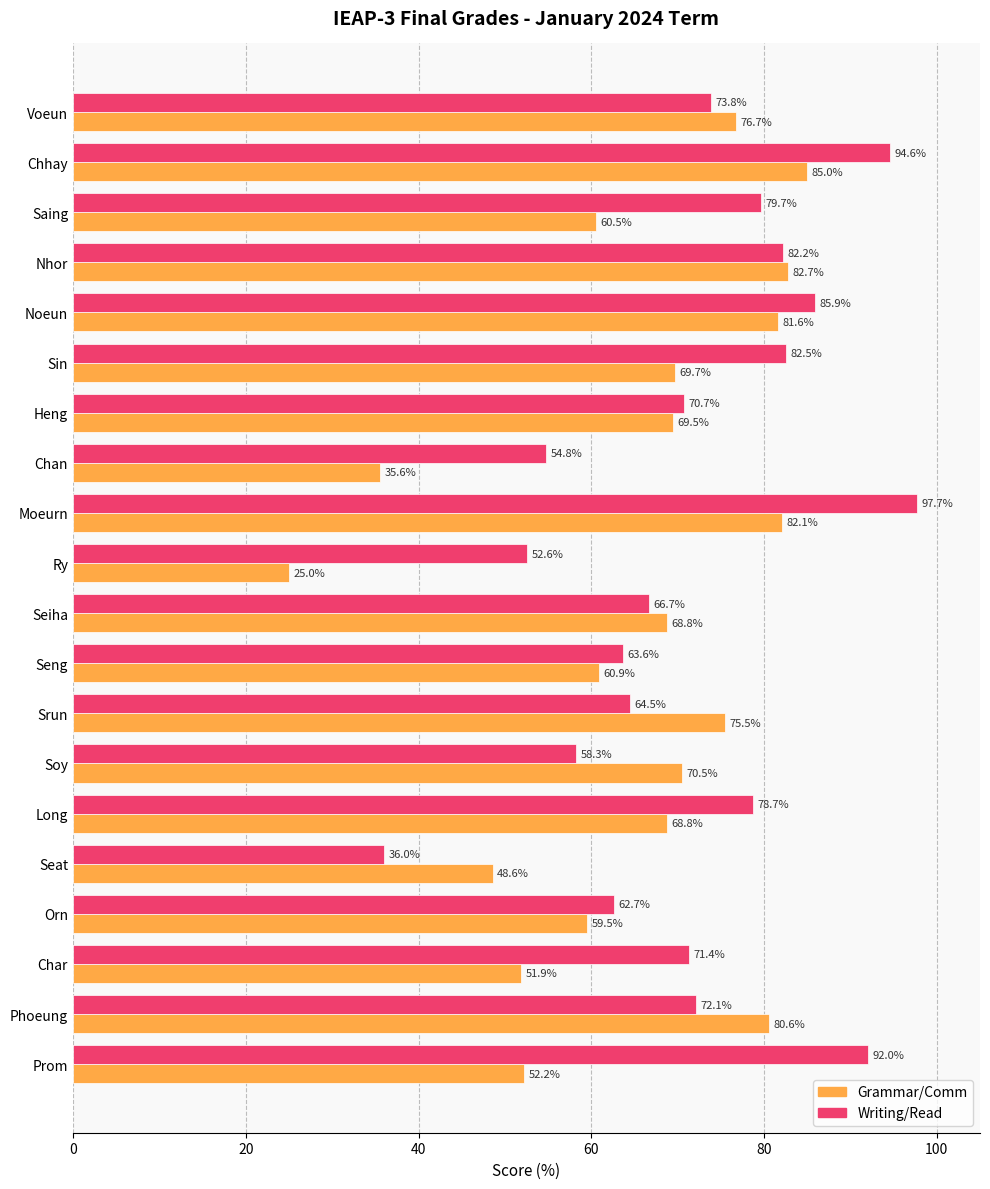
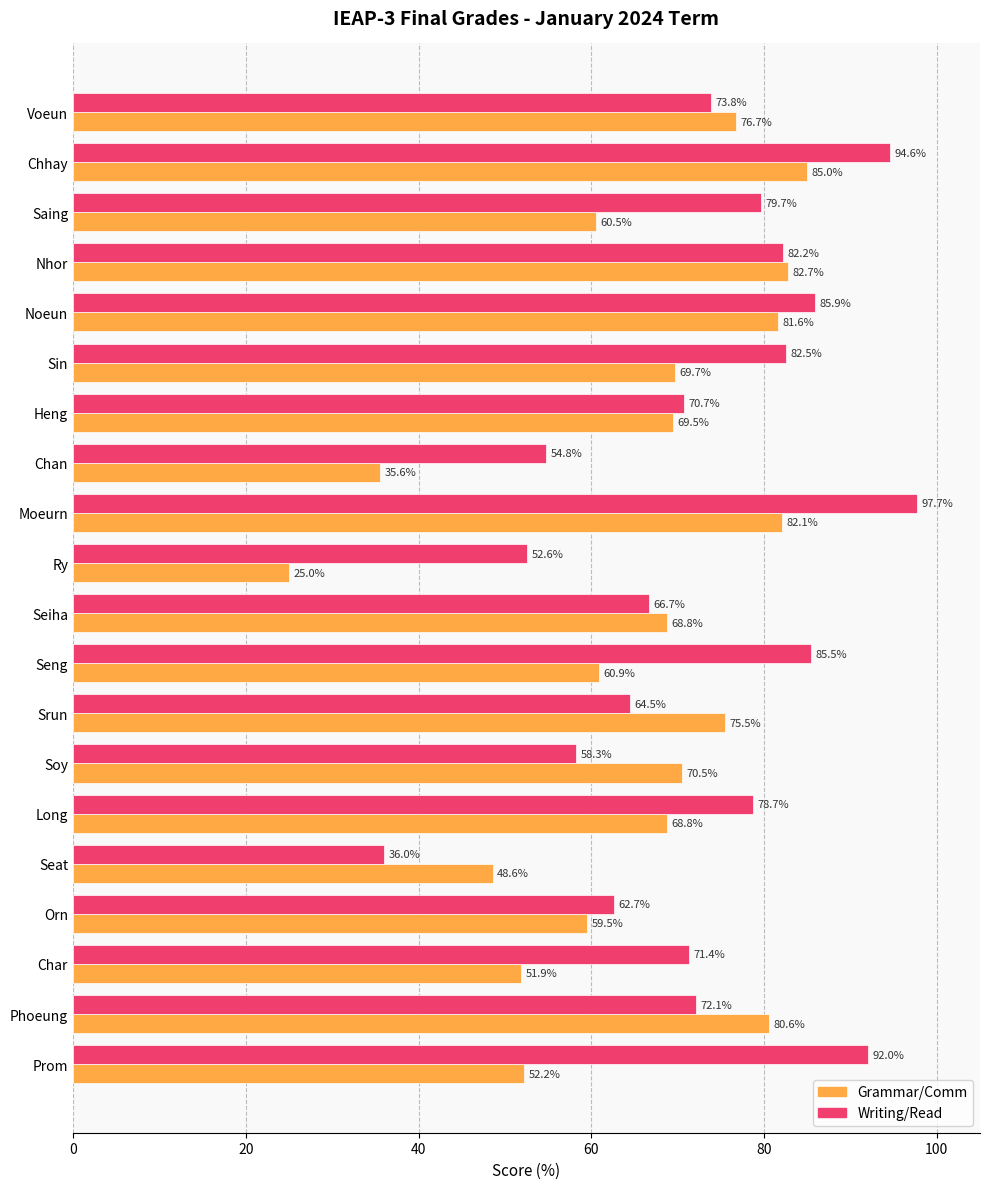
Writing/Read, Seng: 63.6% -> 85.5%
